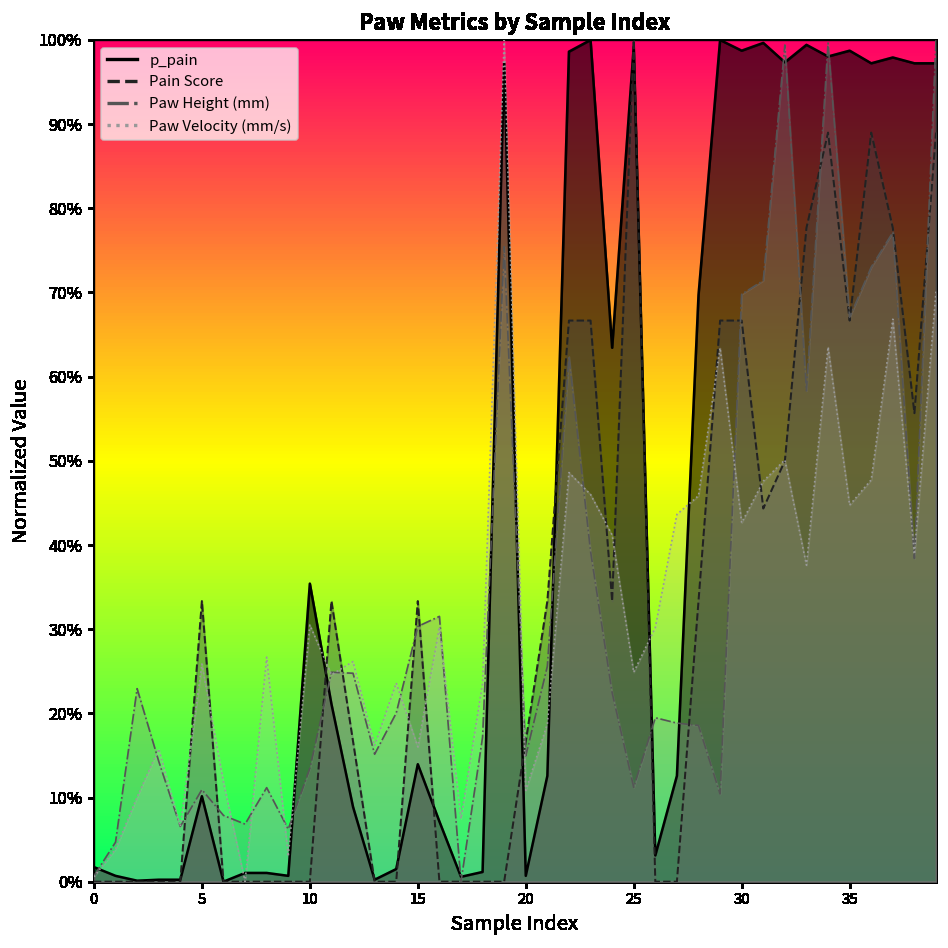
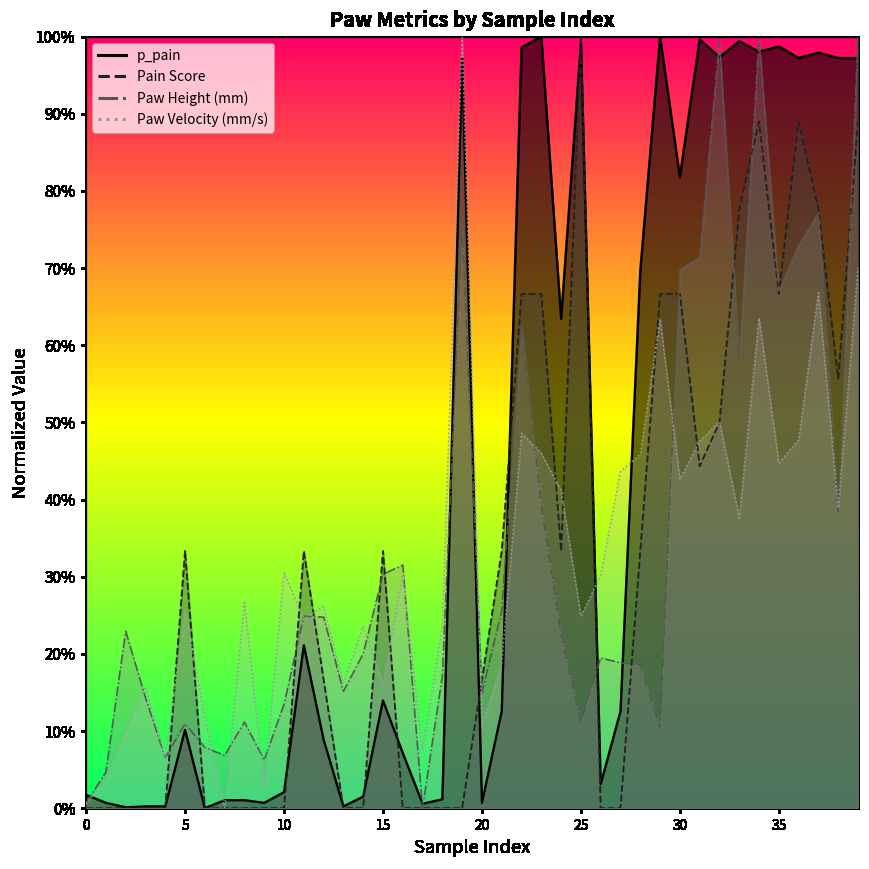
p_pain, 10: 35% -> 2%
p_pain, 30: 99% -> 82%
